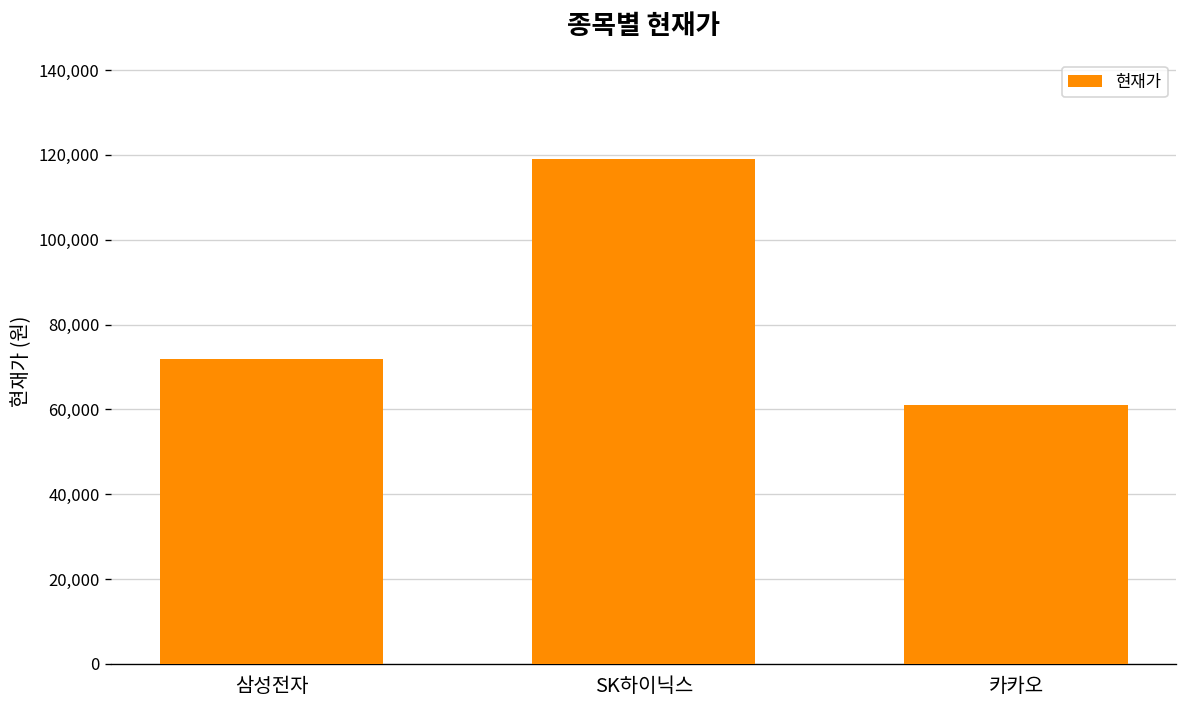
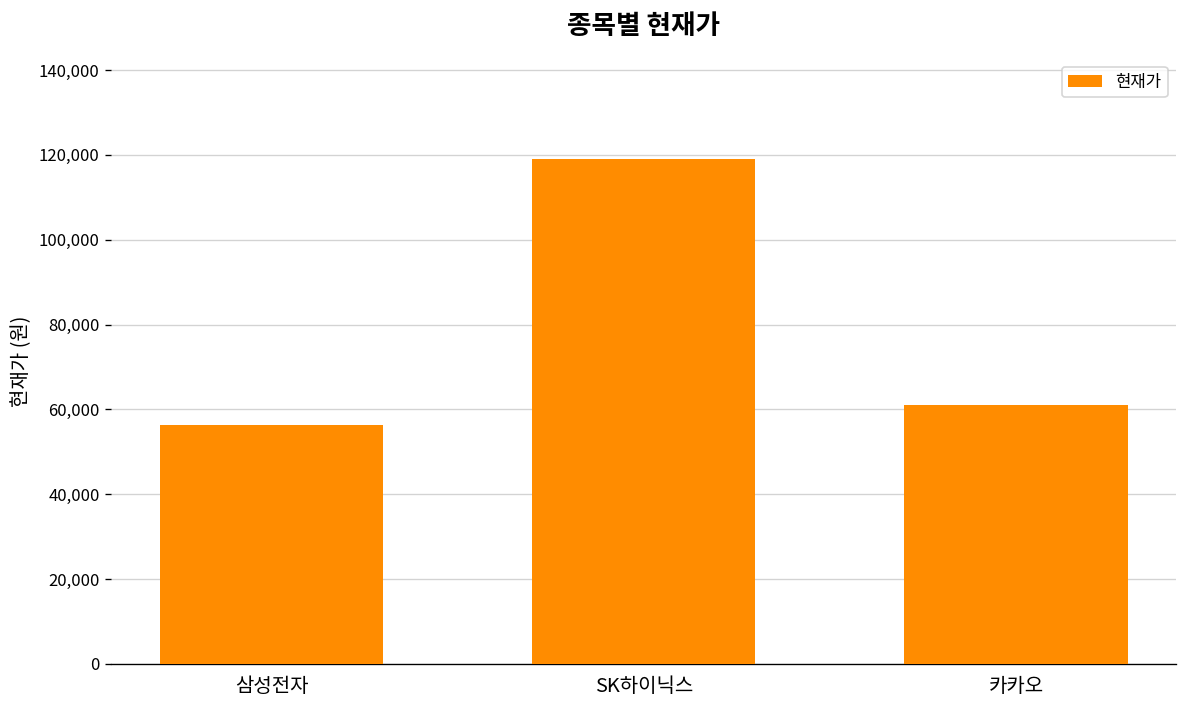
삼성전자: 72,000 -> 56,000
